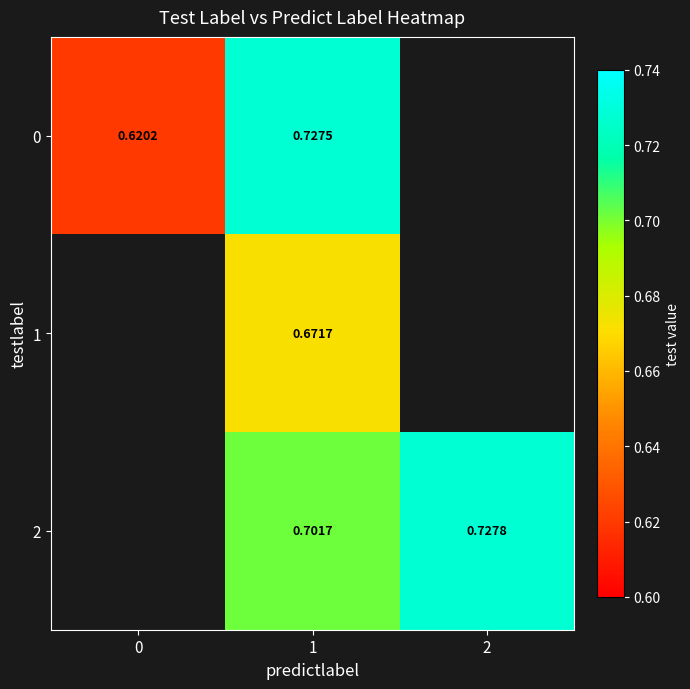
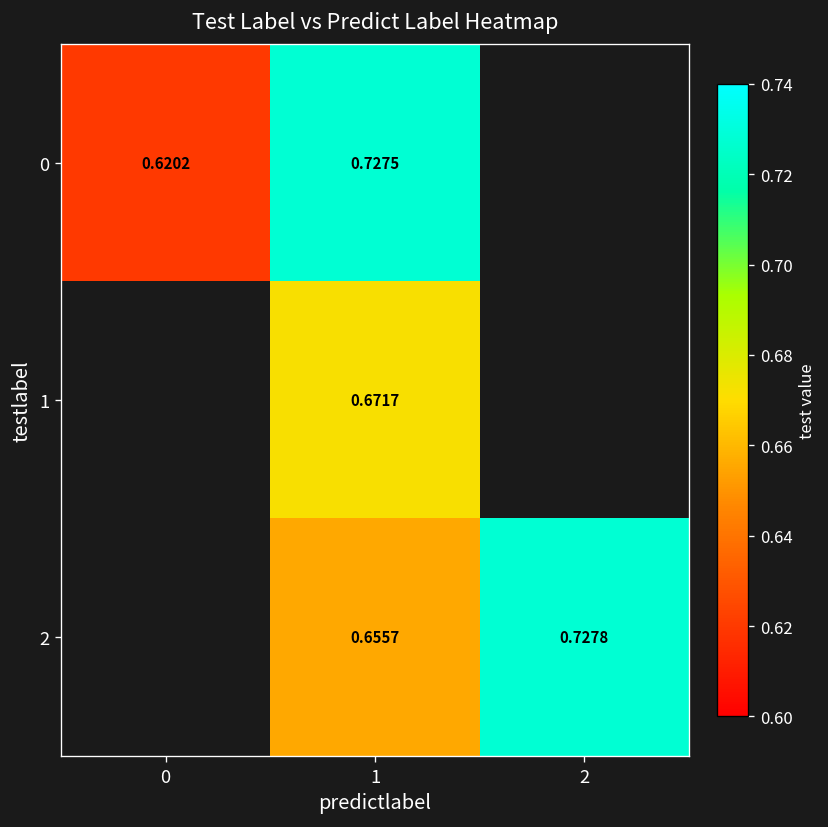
2, 1: 0.7017 -> 0.6557
